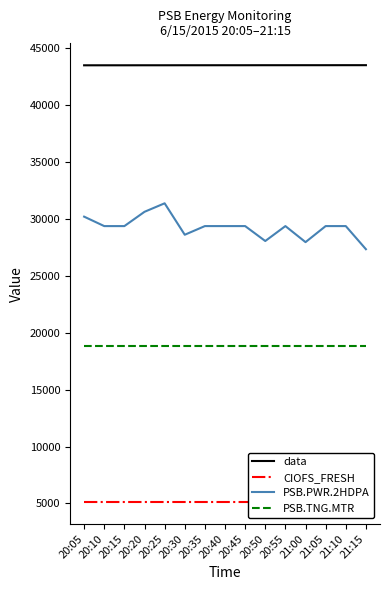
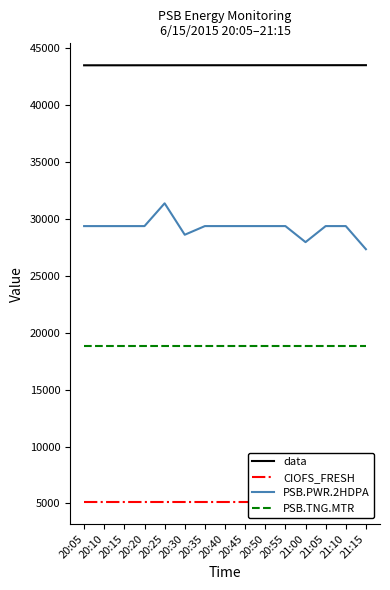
PSB.PWR.2HDPA, 20:05: 30200 -> 29400
PSB.PWR.2HDPA, 20:20: 30600 -> 29400
PSB.PWR.2HDPA, 20:50: 28100 -> 29400
